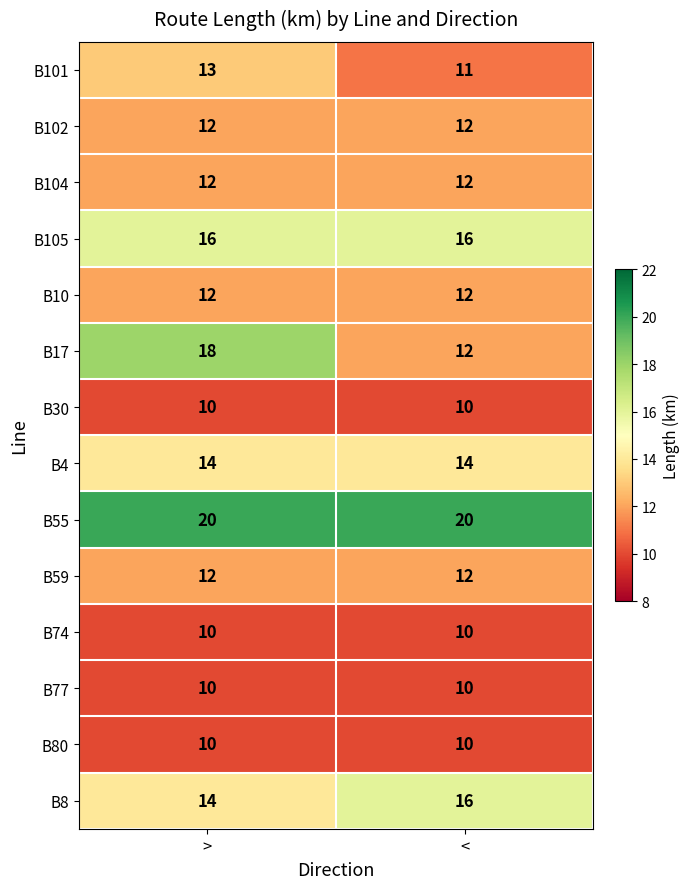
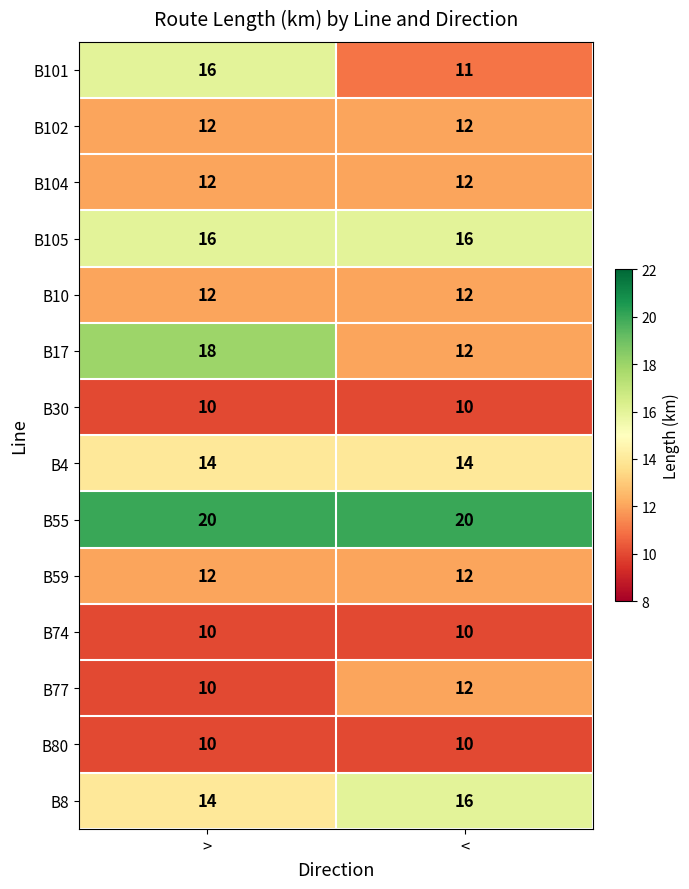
B101, >: 13 -> 16
B77, <: 10 -> 12
